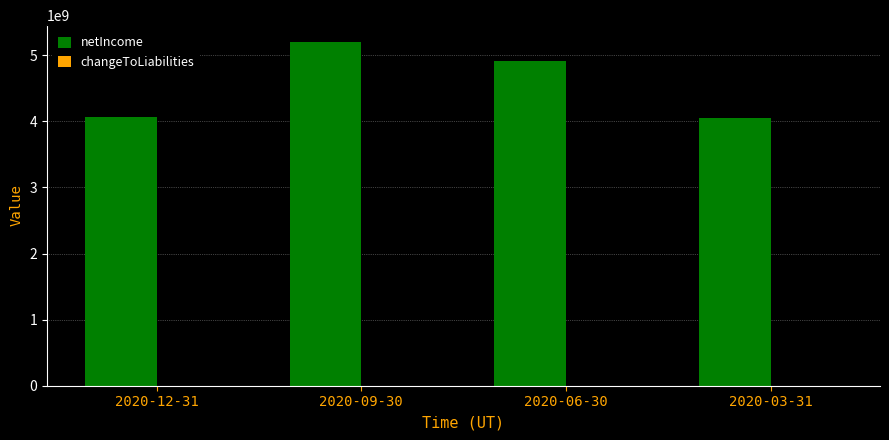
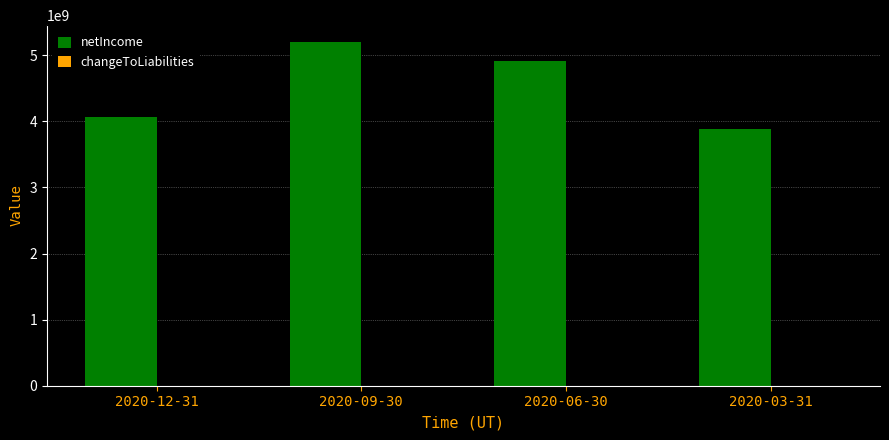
netIncome, 2020-03-31: 4100000000 -> 3900000000
